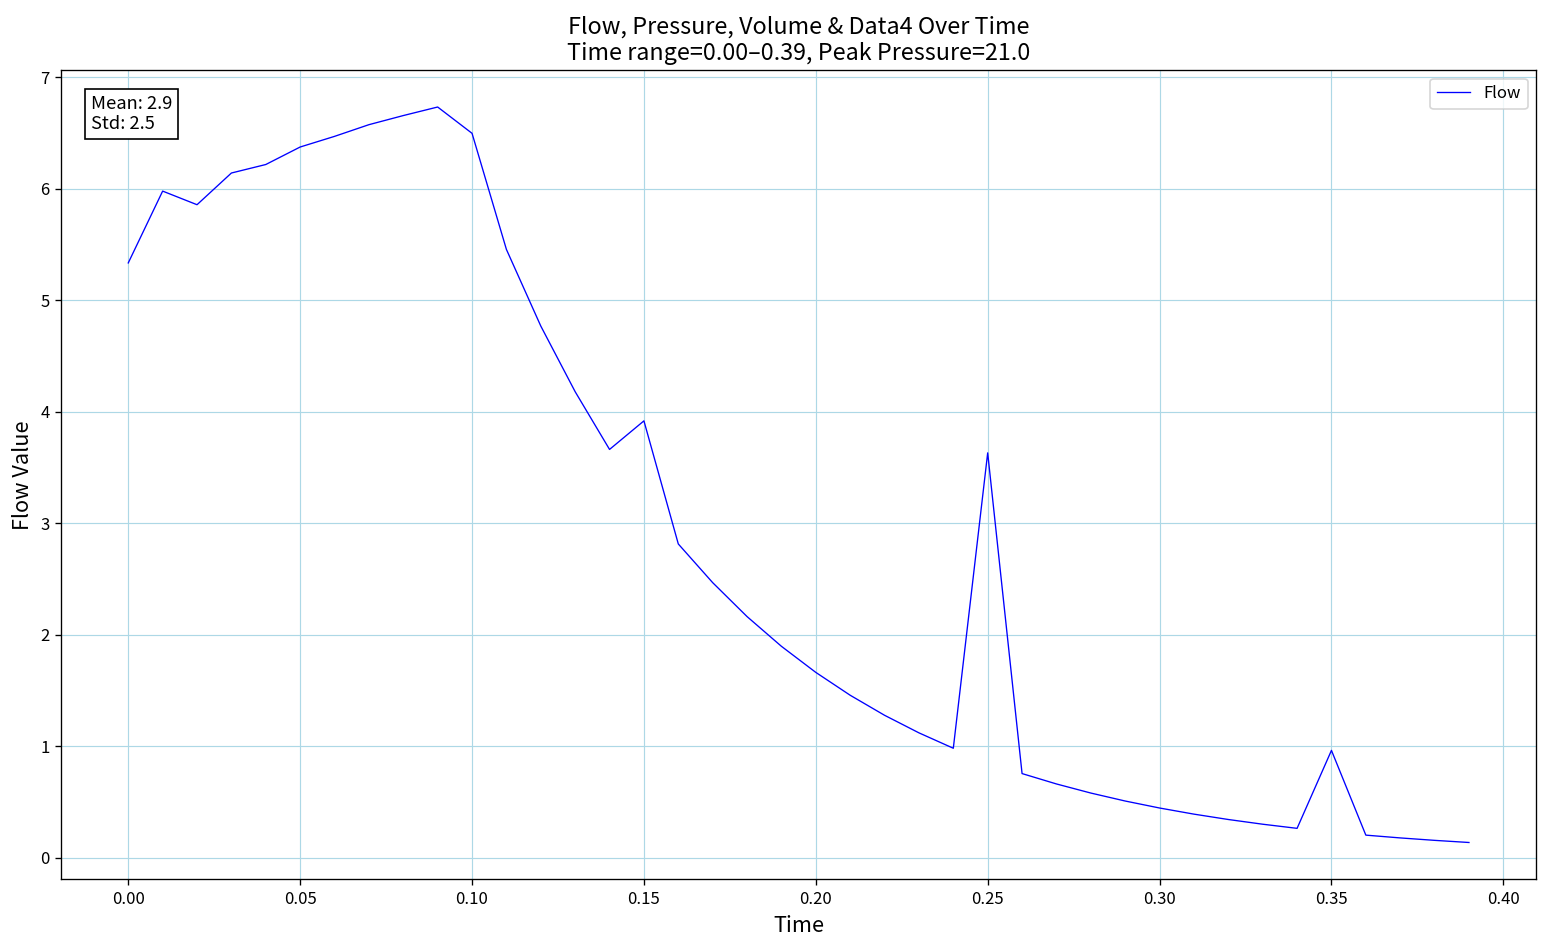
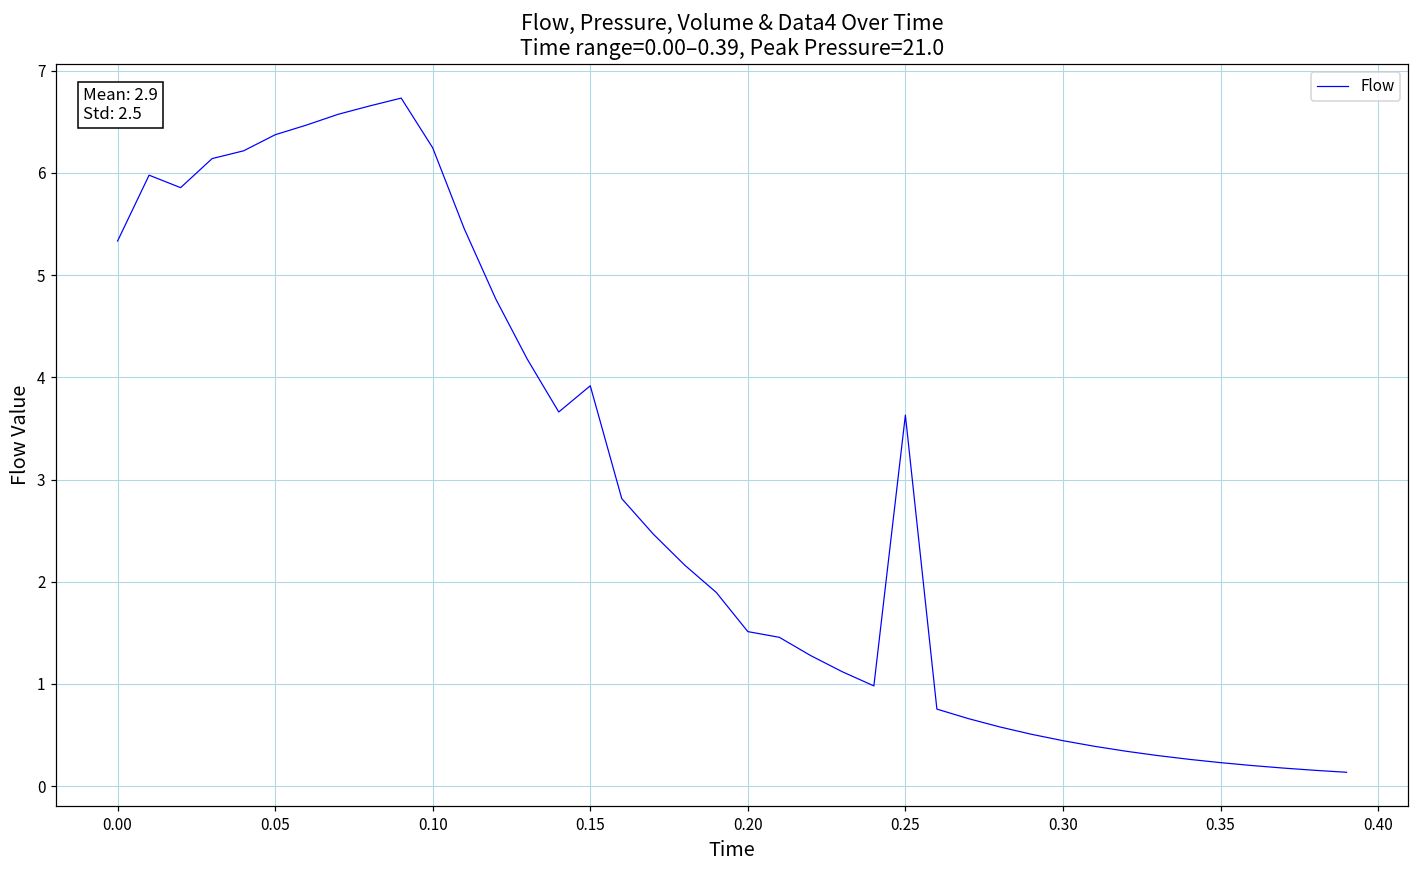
0.10: 6.5 -> 6.2
0.20: 1.7 -> 1.5
0.35: 1.0 -> 0.2
